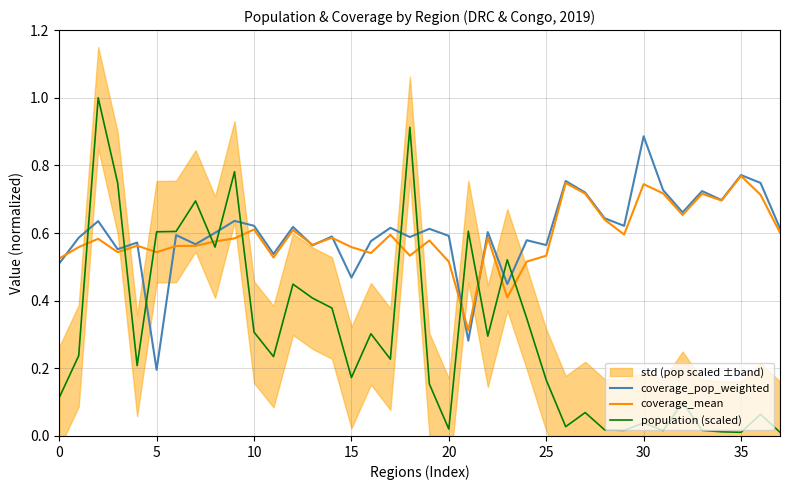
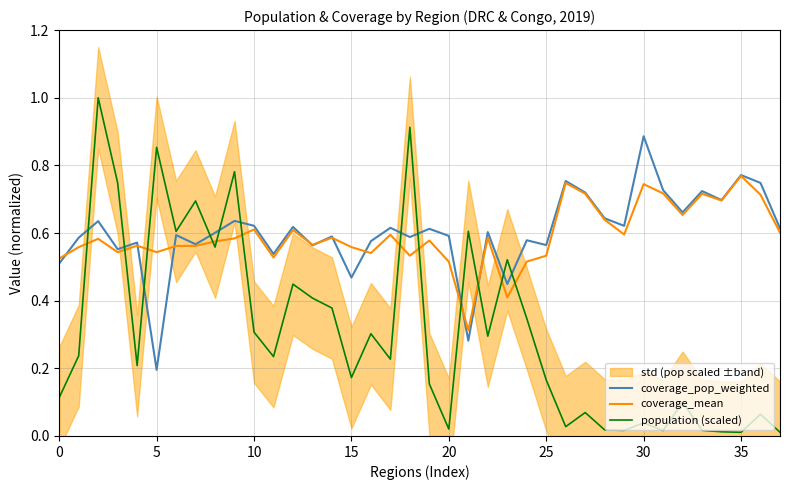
population (scaled), 5: 0.60 -> 0.85
